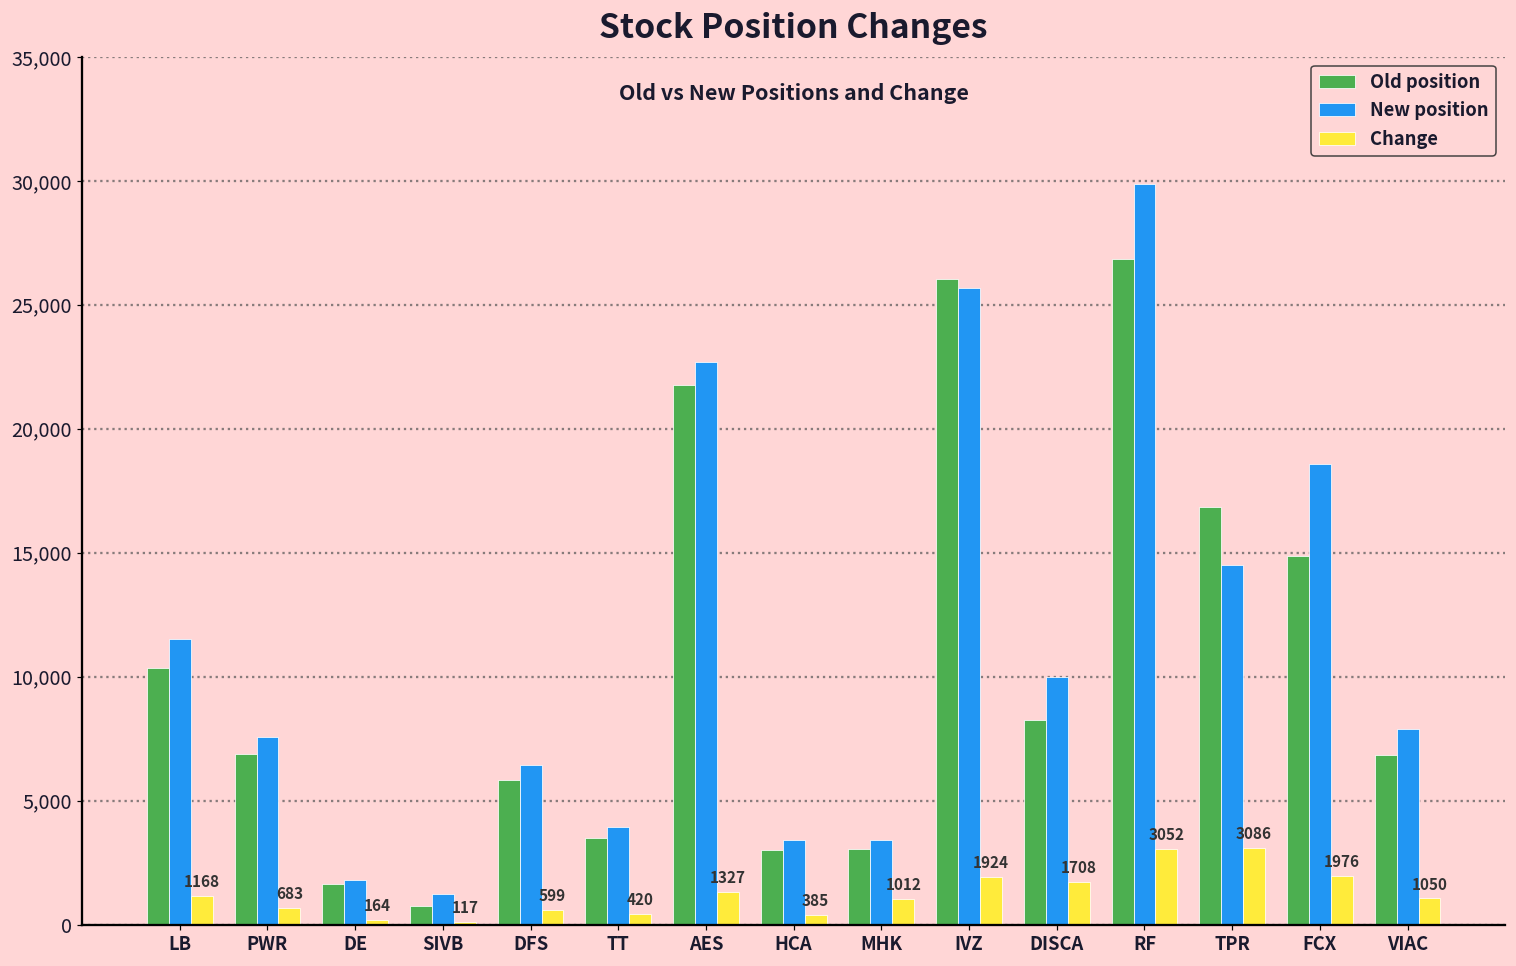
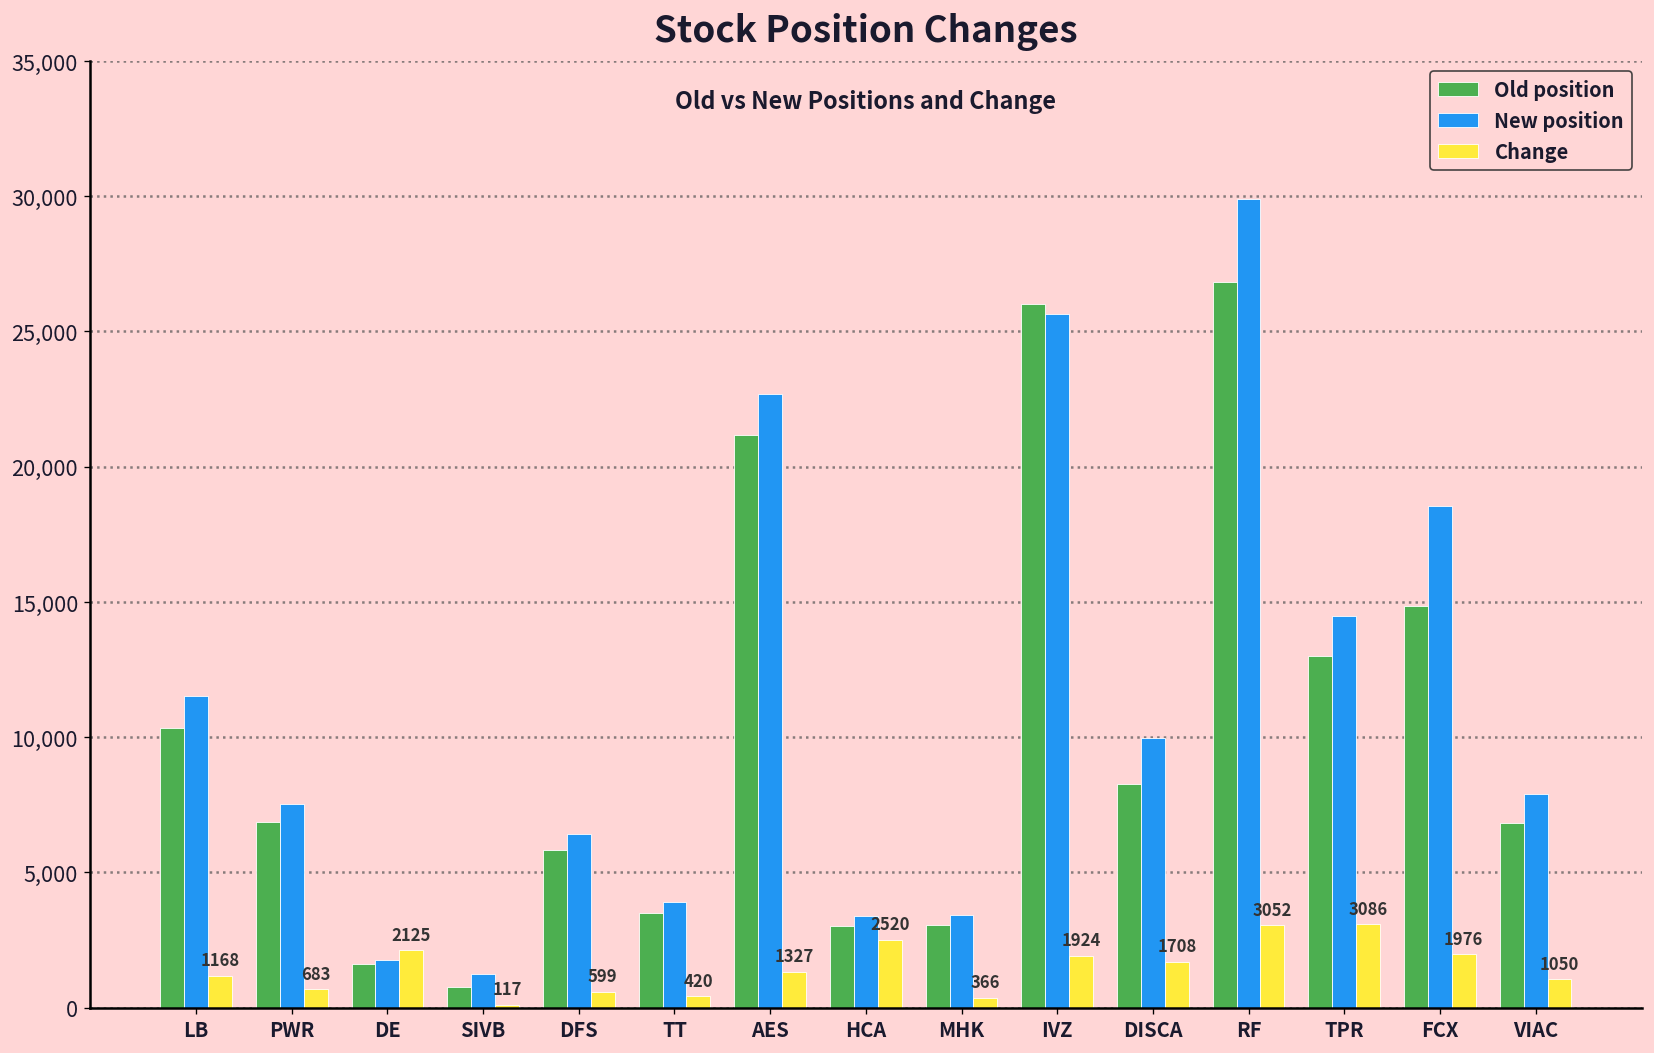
Change, DE: 164 -> 2125
Old position, AES: 21,800 -> 21,200
Change, HCA: 385 -> 2520
Change, MHK: 1012 -> 366
Old position, TPR: 16,800 -> 13,000
